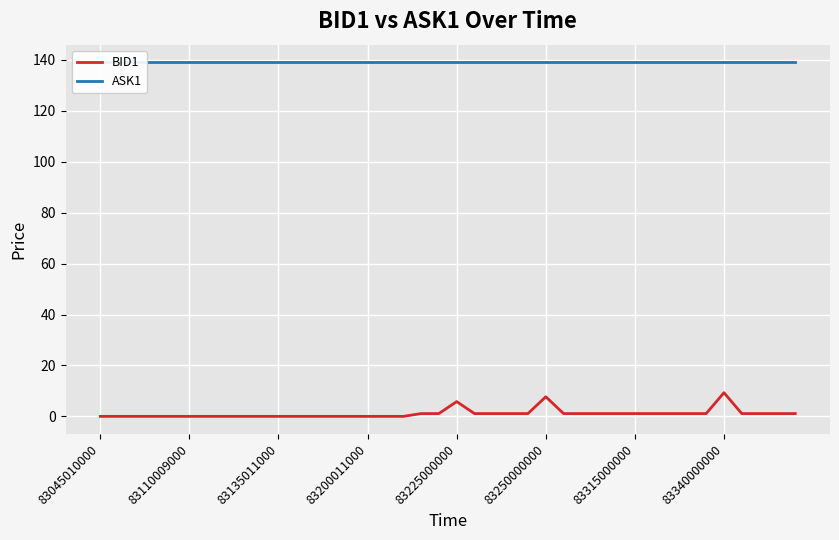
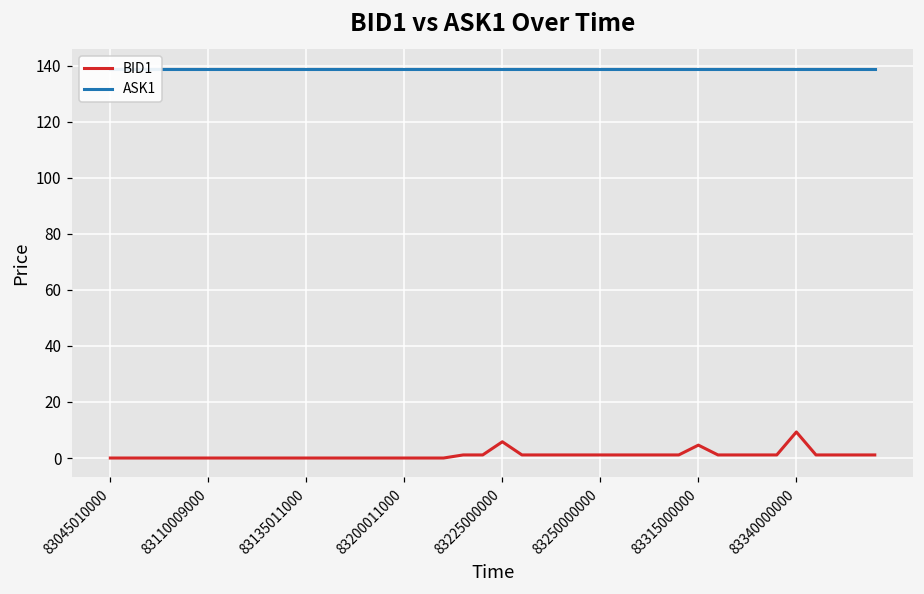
BID1, 83250000000: 8 -> 1
BID1, 83315000000: 1 -> 5
